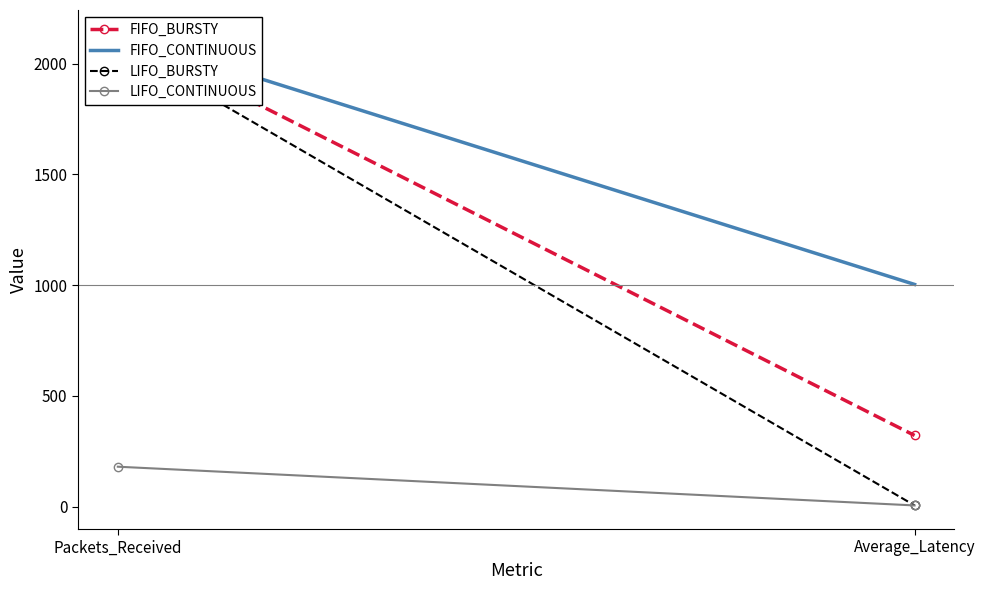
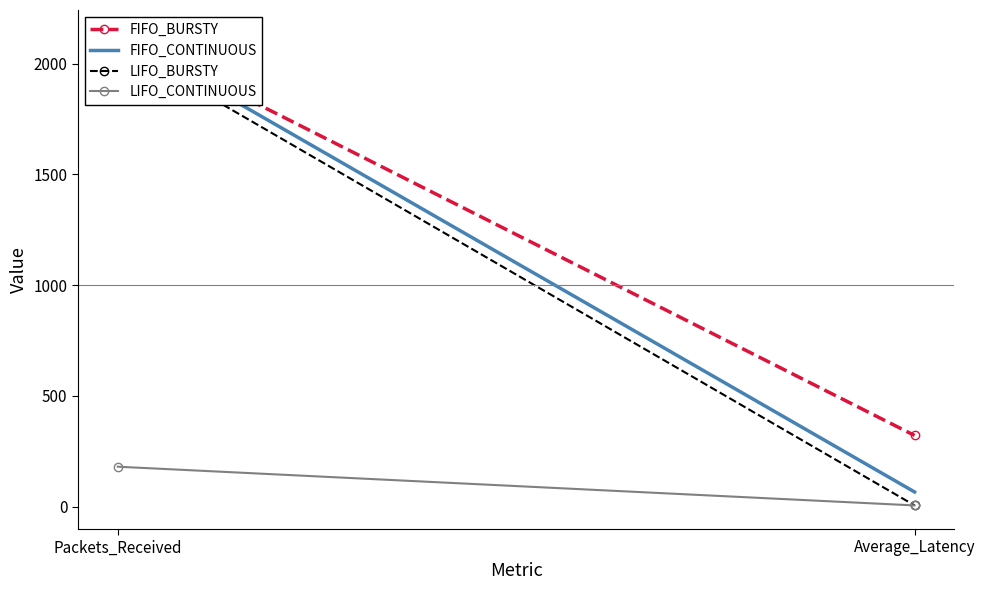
FIFO_CONTINUOUS, Average_Latency: 1000 -> 70
